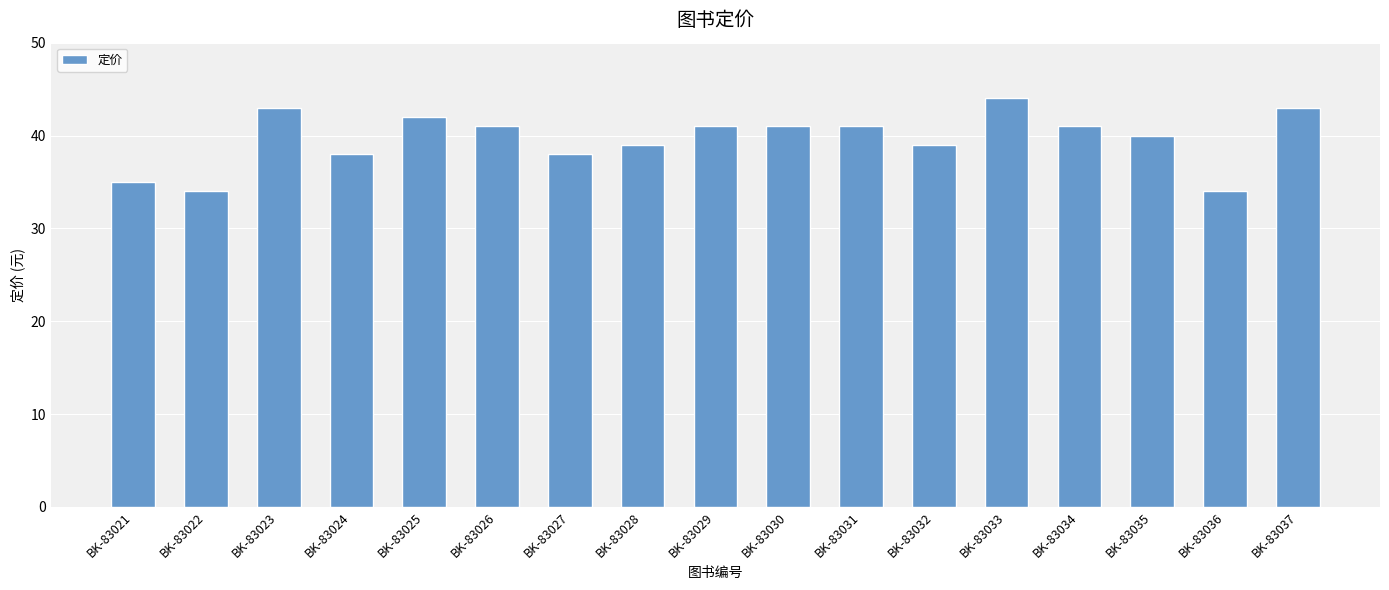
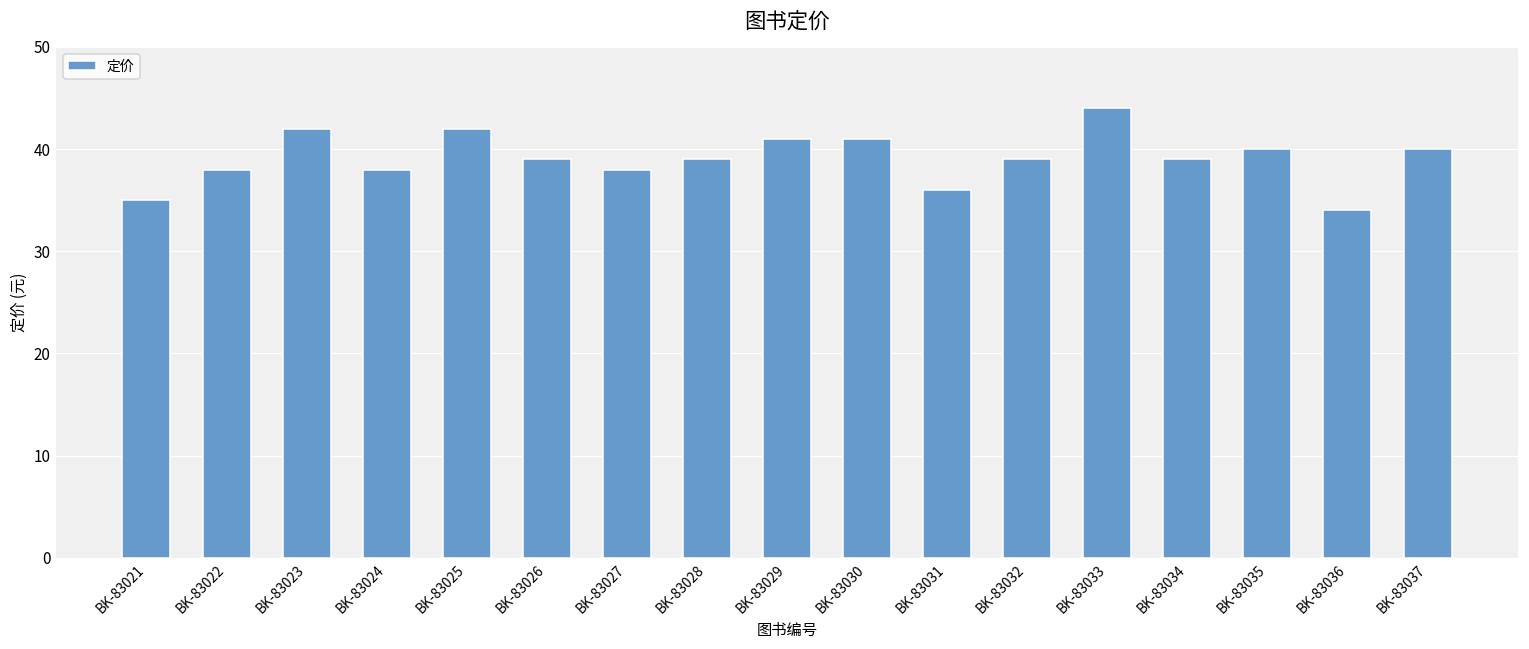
BK-83022: 34 -> 38
BK-83023: 43 -> 42
BK-83026: 41 -> 39
BK-83031: 41 -> 36
BK-83034: 41 -> 39
BK-83037: 43 -> 40
